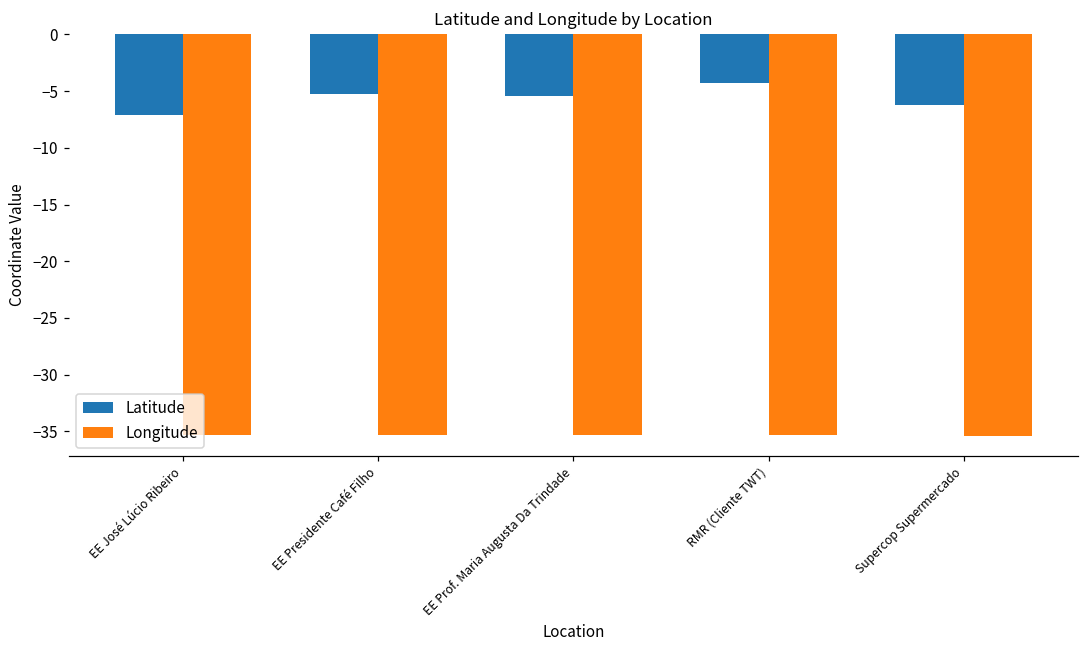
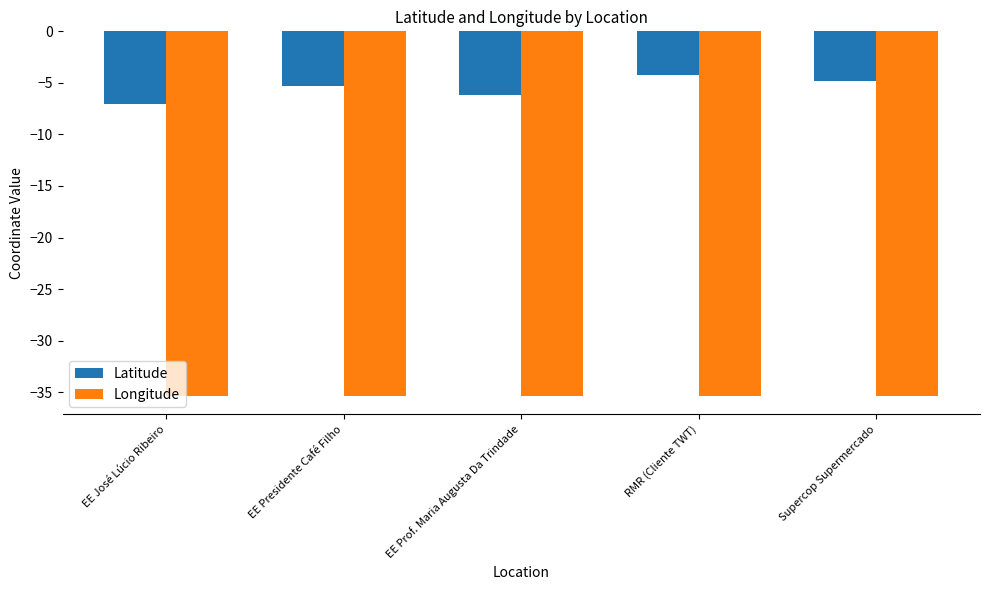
Latitude, EE Prof. Maria Augusta Da Trindade: -5.4 -> -6.2
Latitude, Supercop Supermercado: -6.2 -> -4.8
